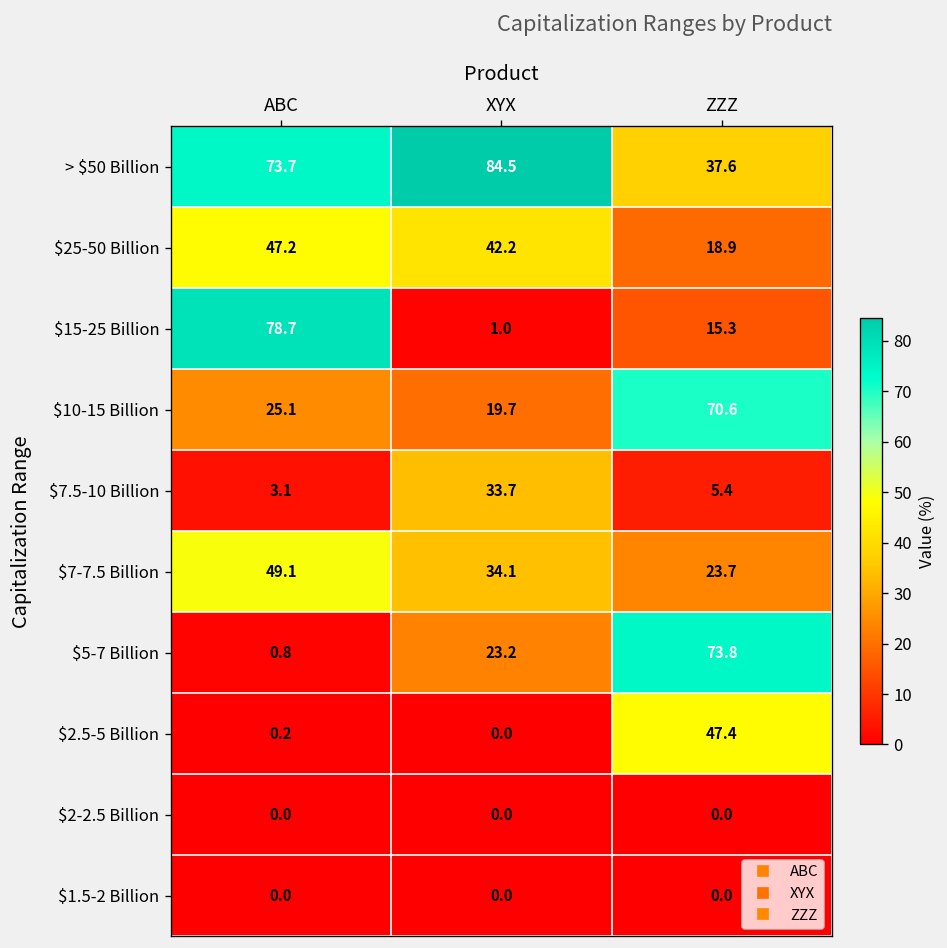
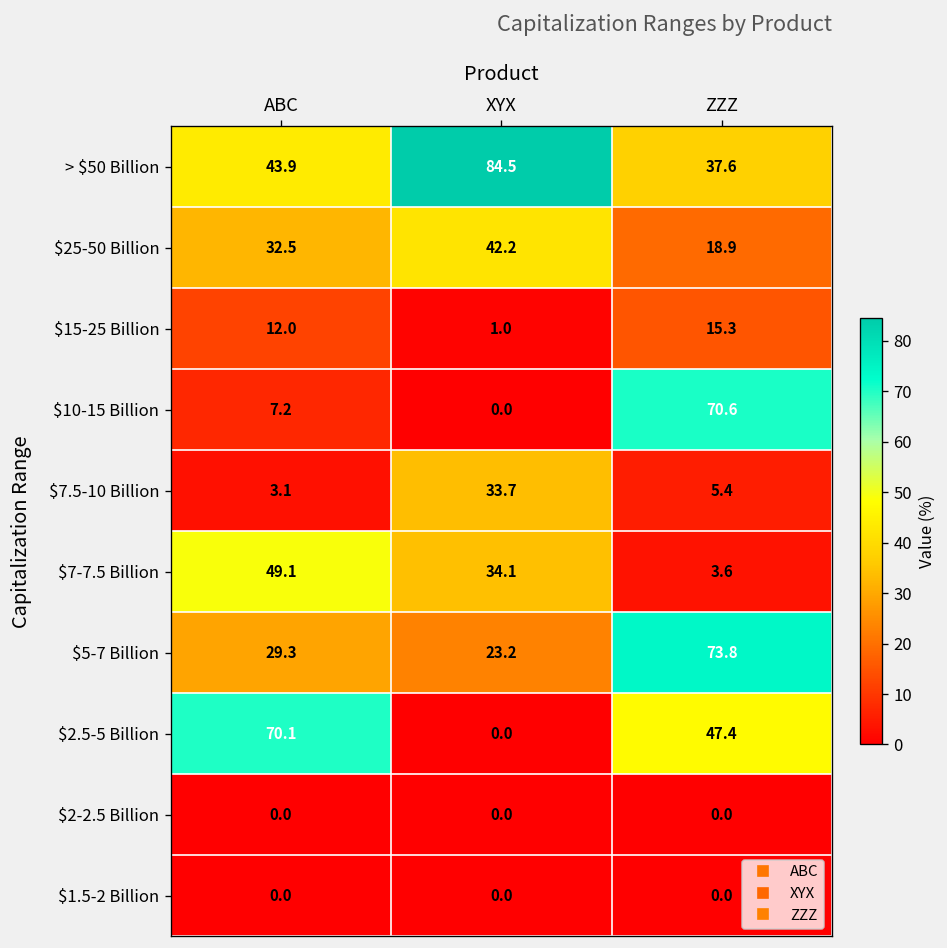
> $50 Billion, ABC: 73.7 -> 43.9
$25-50 Billion, ABC: 47.2 -> 32.5
$15-25 Billion, ABC: 78.7 -> 12.0
$10-15 Billion, ABC: 25.1 -> 7.2
$10-15 Billion, XYX: 19.7 -> 0.0
$7-7.5 Billion, ZZZ: 23.7 -> 3.6
$5-7 Billion, ABC: 0.8 -> 29.3
$2.5-5 Billion, ABC: 0.2 -> 70.1
